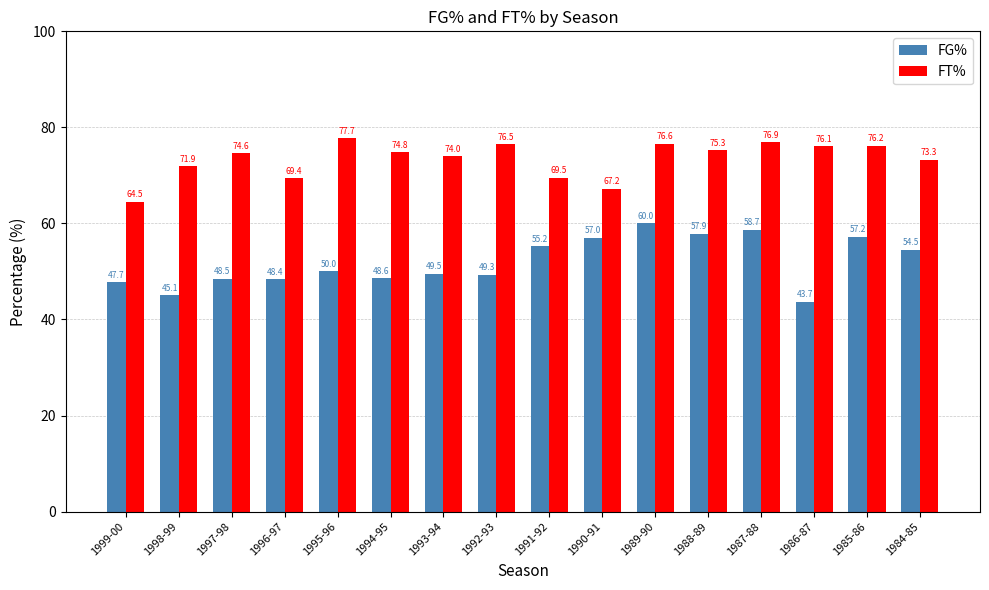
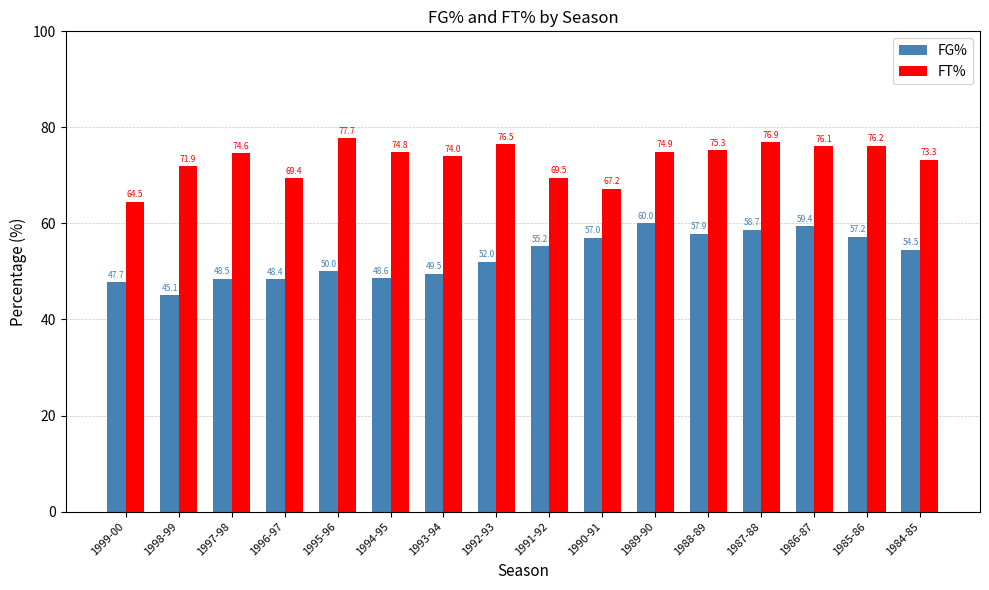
FG%, 1992-93: 49.3 -> 52.0
FT%, 1989-90: 76.6 -> 74.9
FG%, 1986-87: 43.7 -> 59.4
